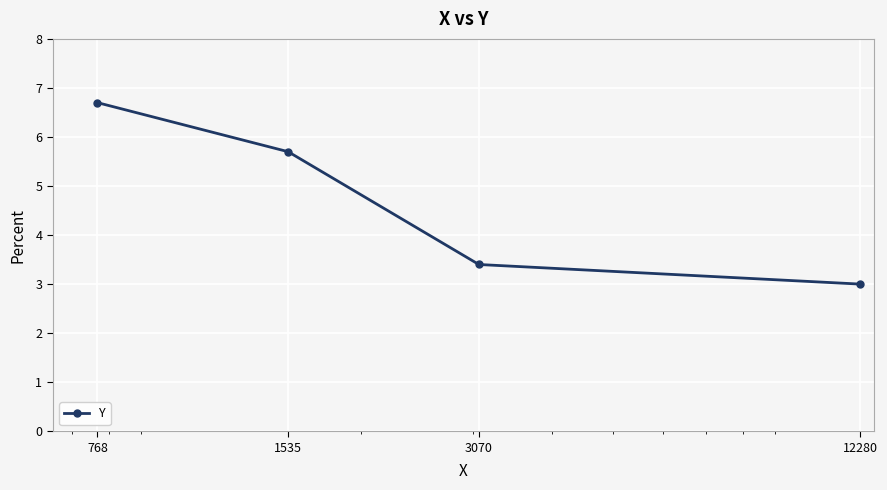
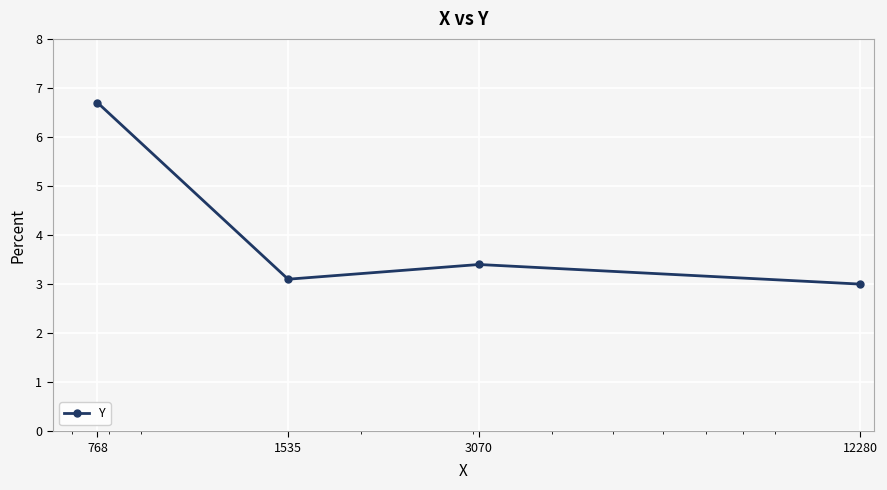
1535: 5.7 -> 3.1
